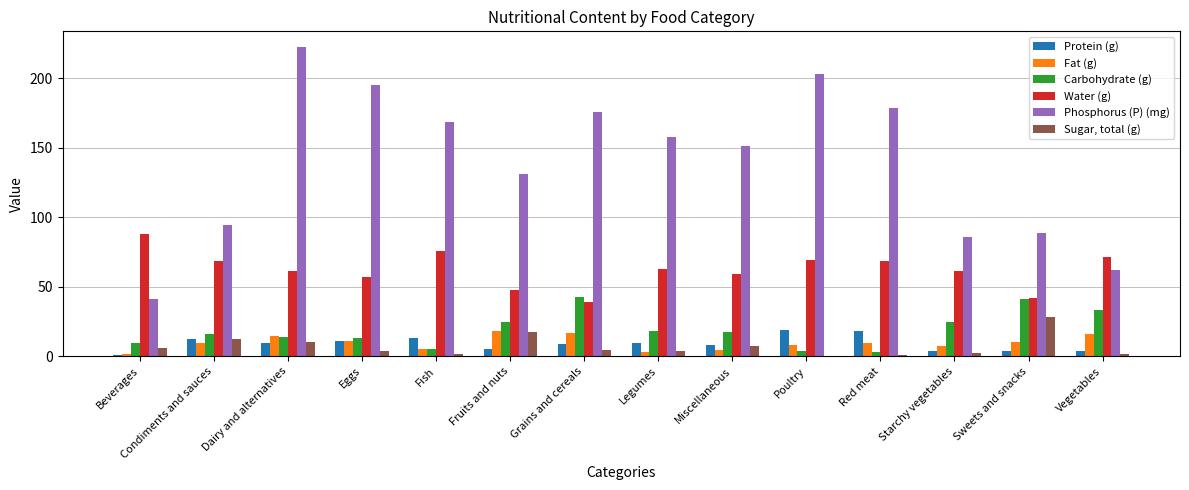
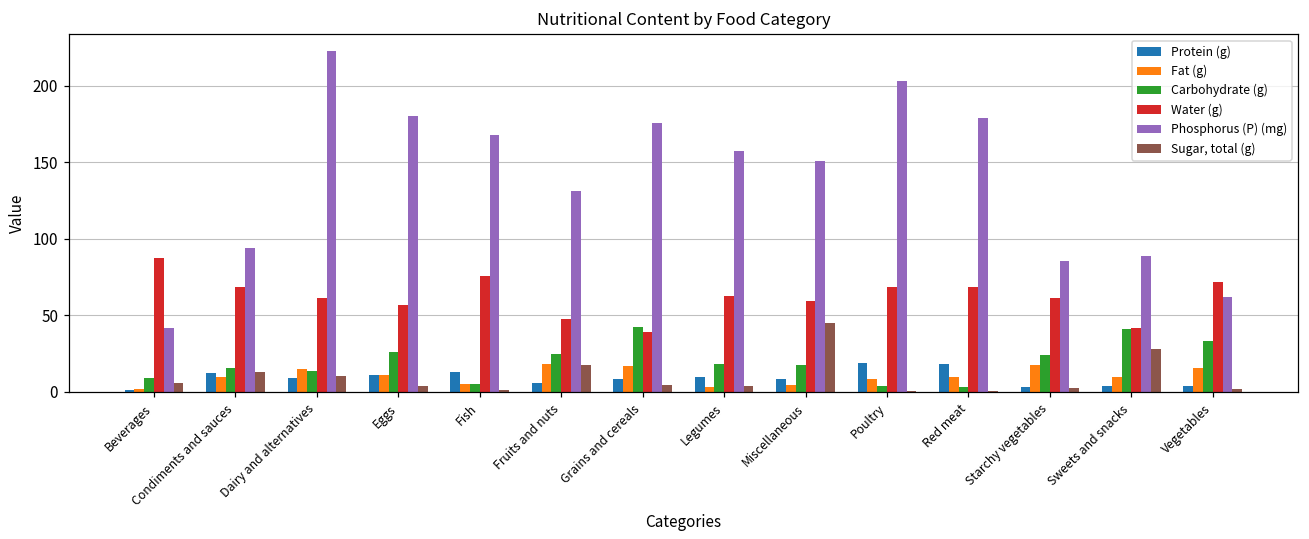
Carbohydrate (g), Eggs: 13 -> 26
Phosphorus (P) (mg), Eggs: 195 -> 181
Sugar, total (g), Miscellaneous: 7 -> 45
Fat (g), Starchy vegetables: 8 -> 18
